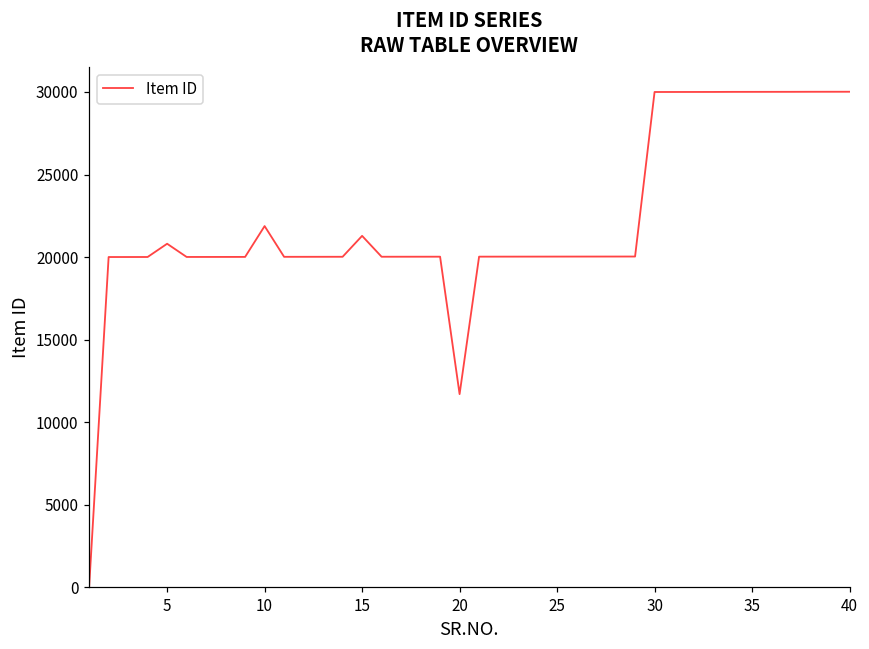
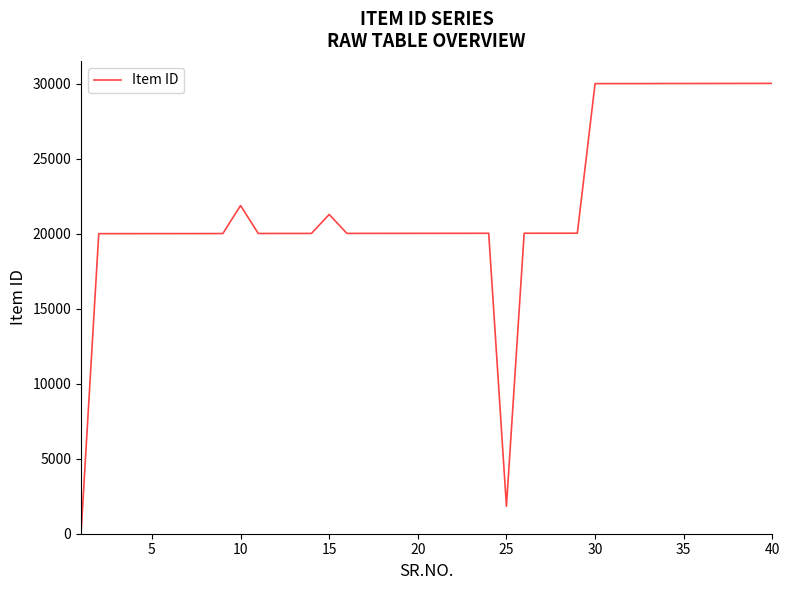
5: 20800 -> 20000
20: 11700 -> 20000
25: 20000 -> 1800
